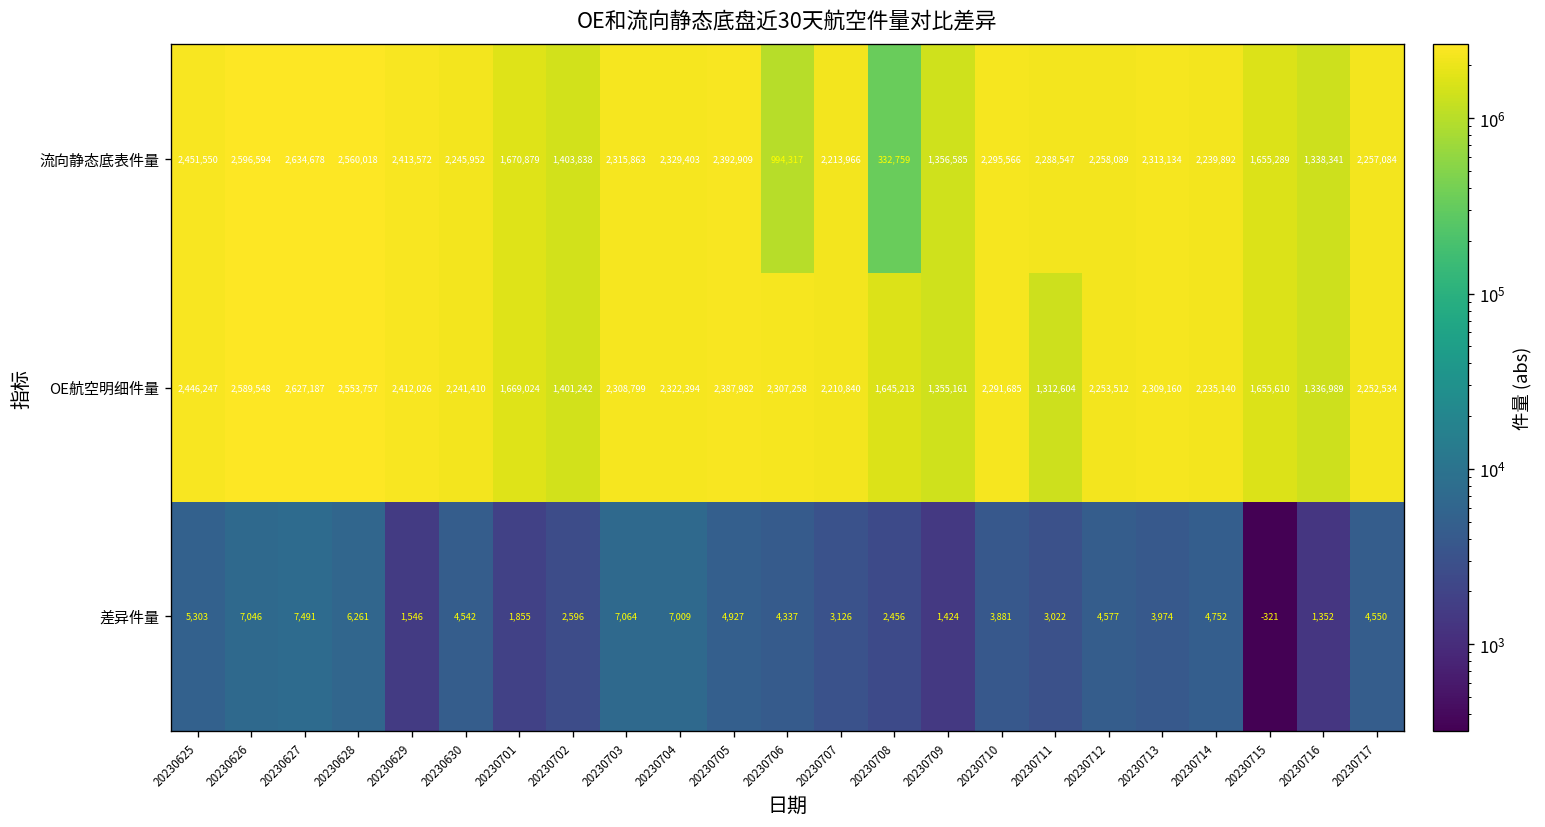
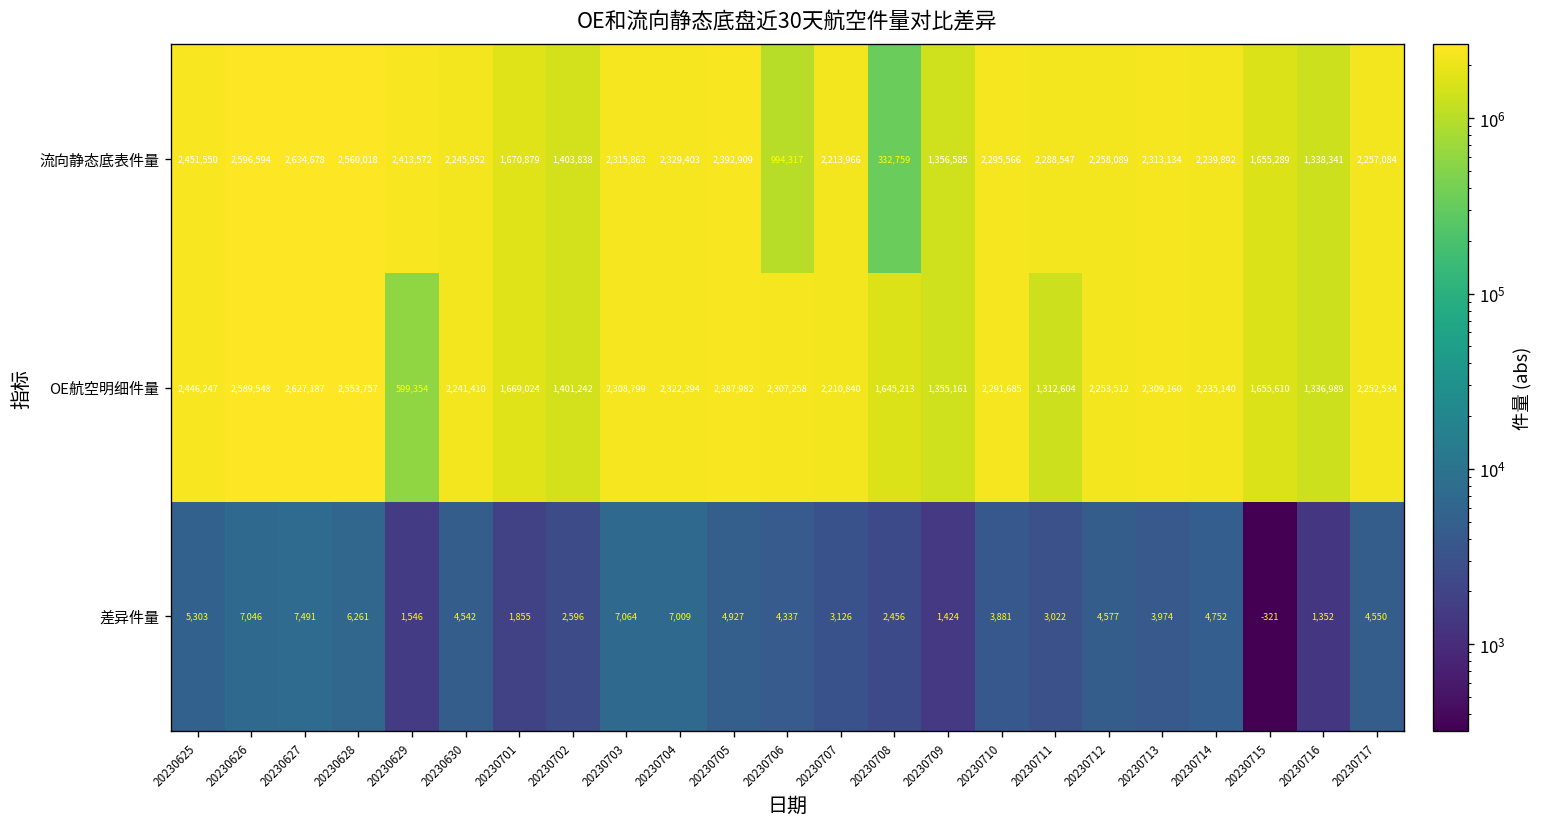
OE航空明细件量, 20230629: 2,412,026 -> 599,354
